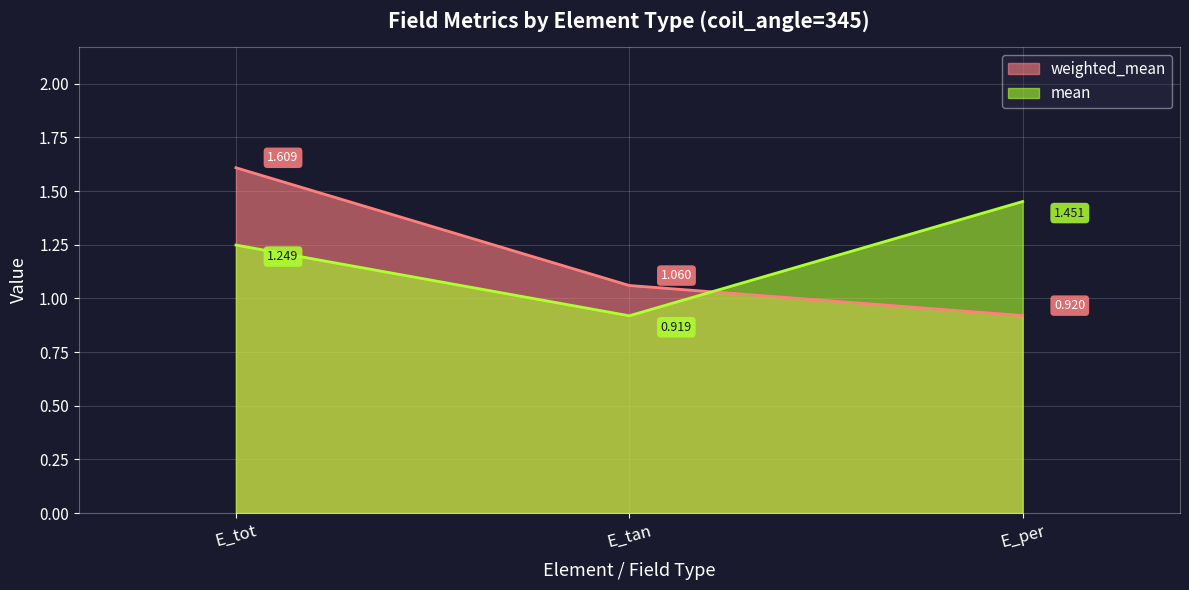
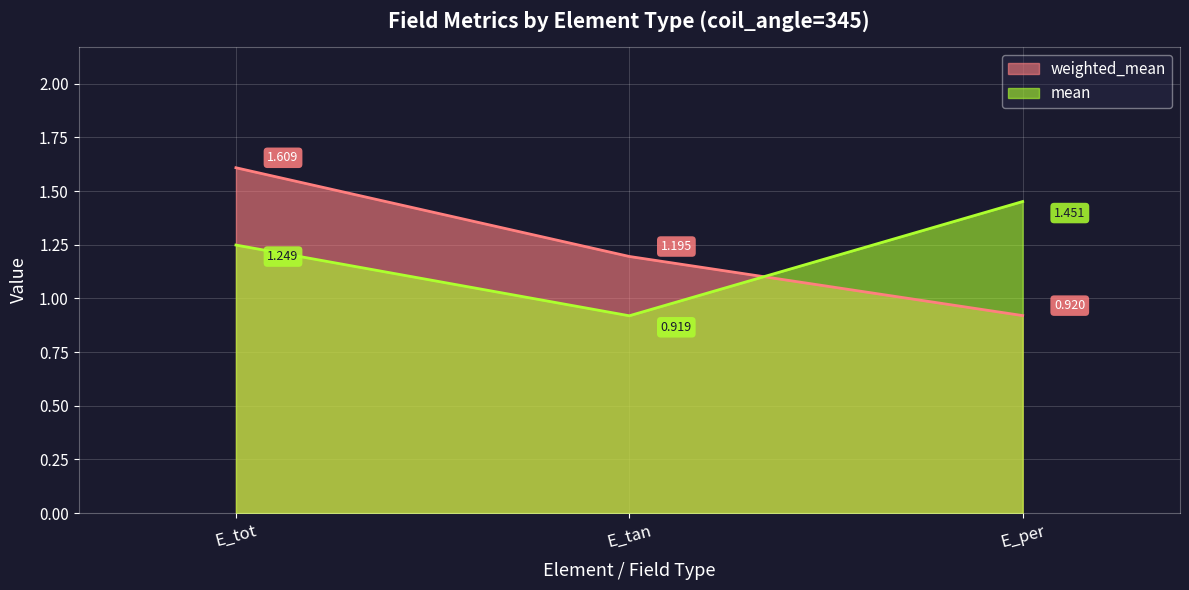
weighted_mean, E_tan: 1.060 -> 1.195
